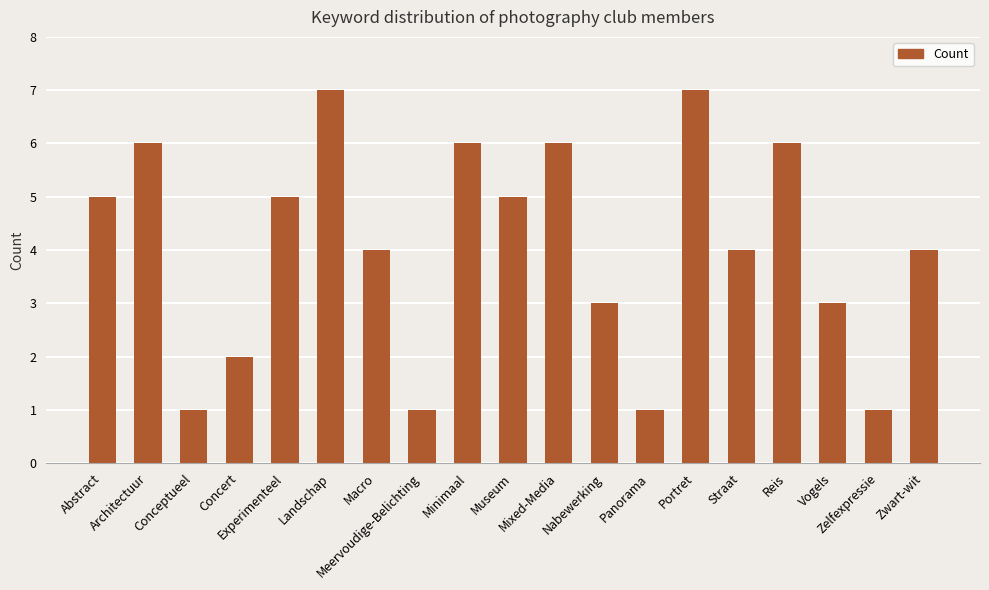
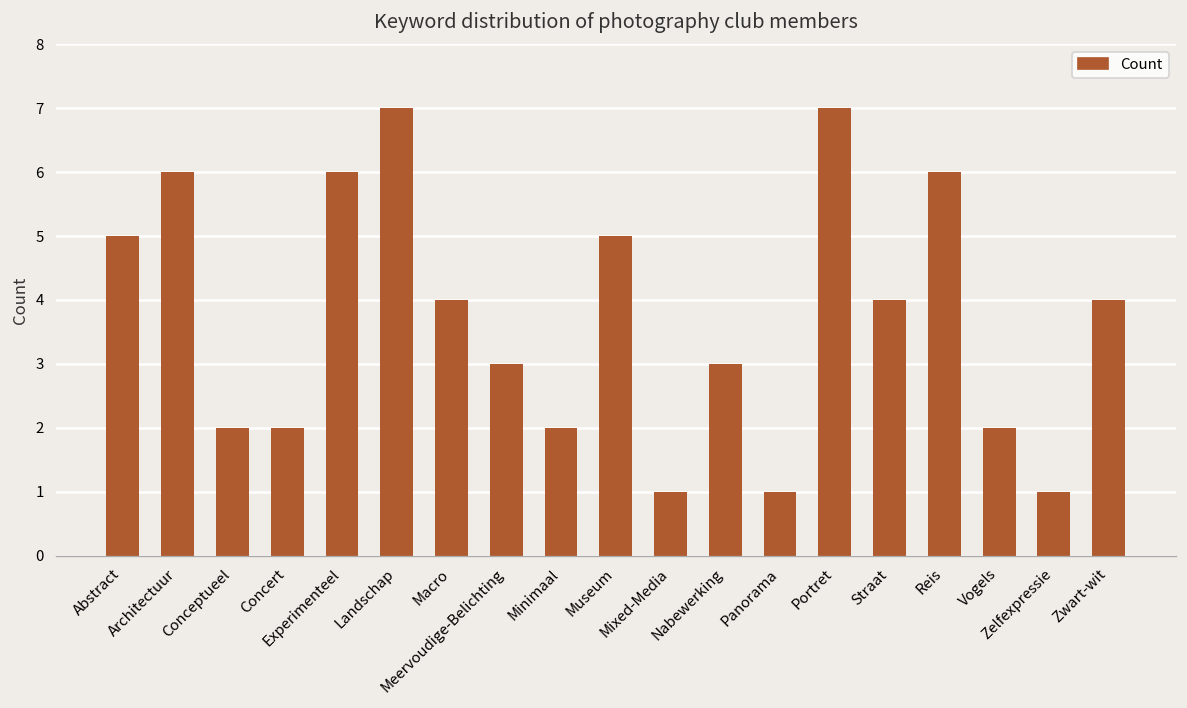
Conceptueel: 1 -> 2
Experimenteel: 5 -> 6
Meervoudige-Belichting: 1 -> 3
Minimaal: 6 -> 2
Mixed-Media: 6 -> 1
Vogels: 3 -> 2
